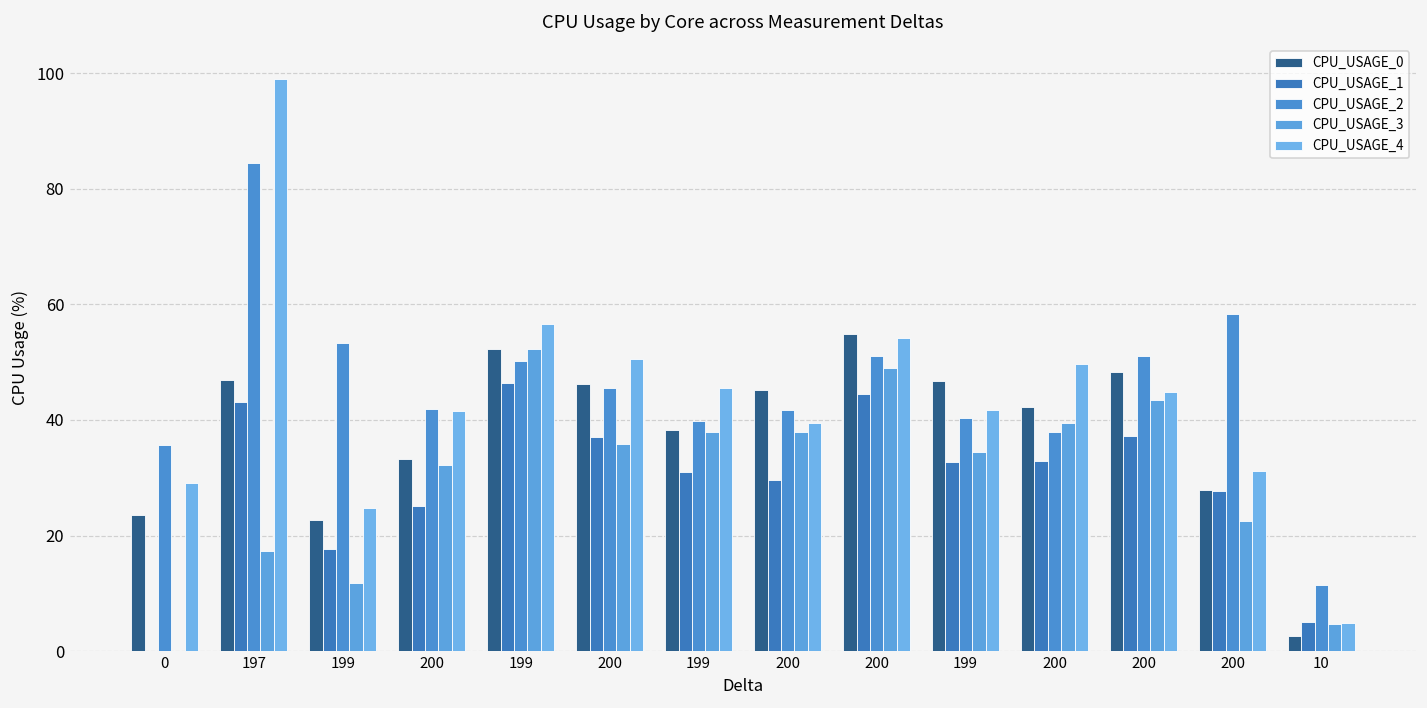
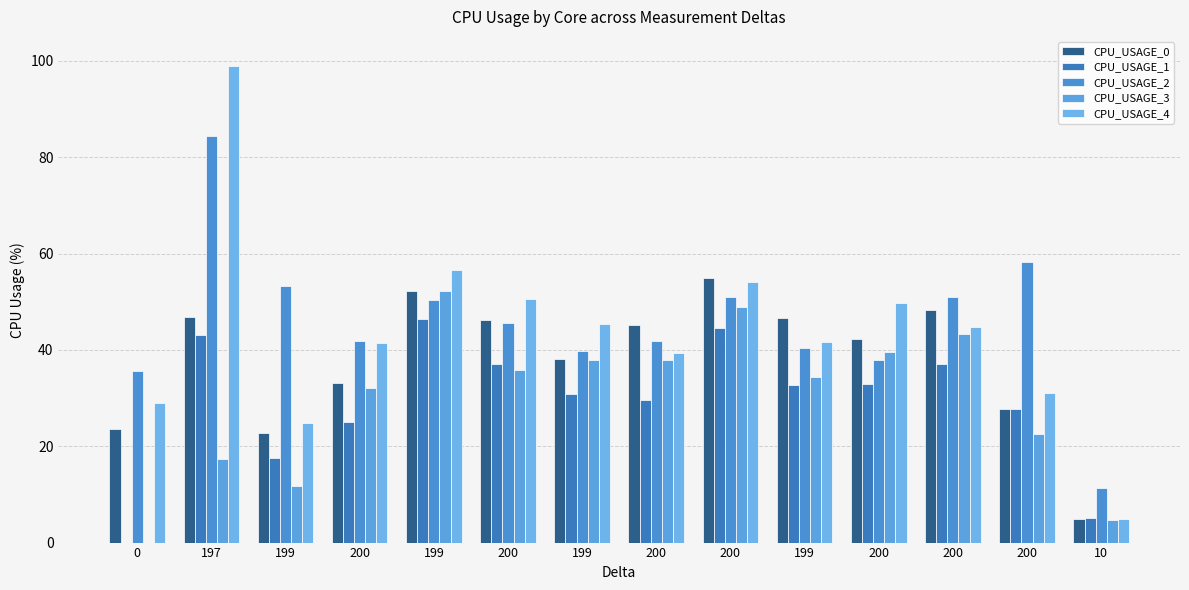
CPU_USAGE_0, 10: 3 -> 5
